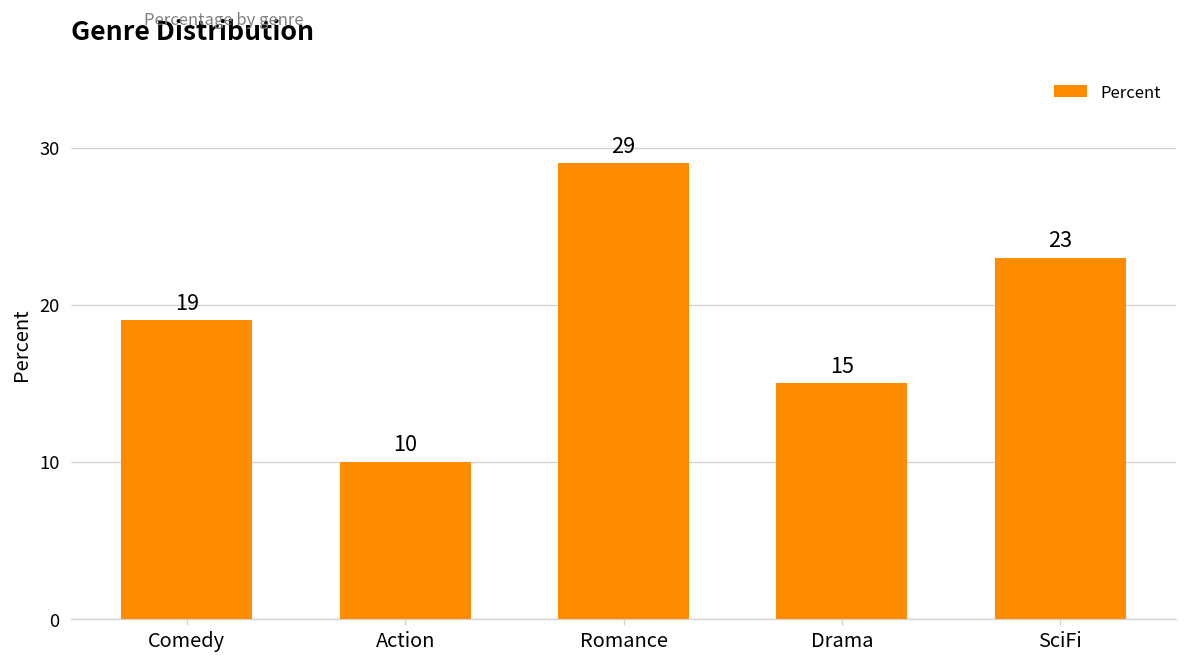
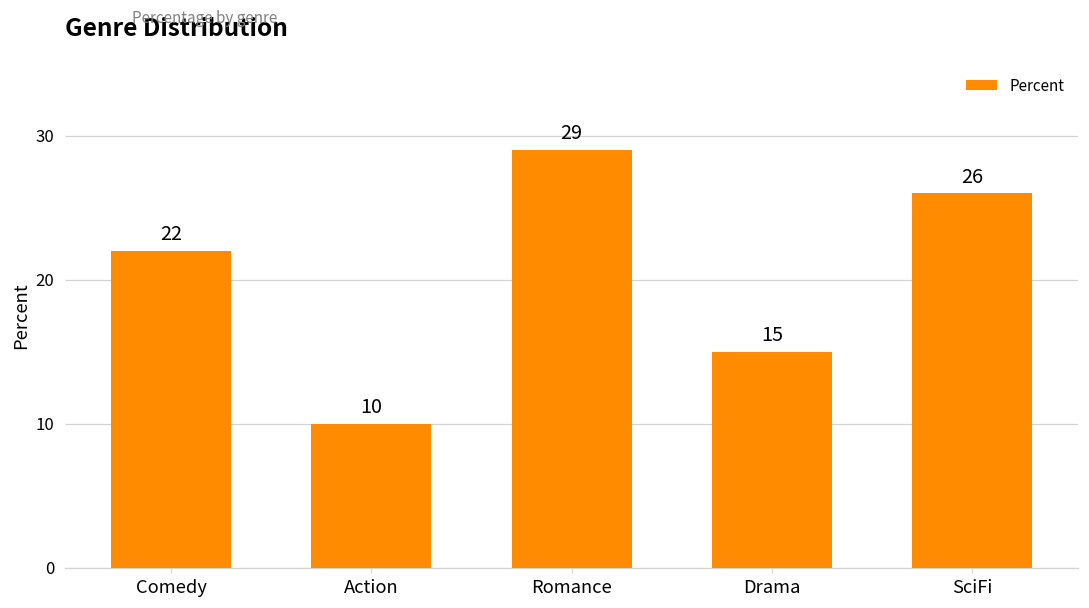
Comedy: 19 -> 22
SciFi: 23 -> 26
